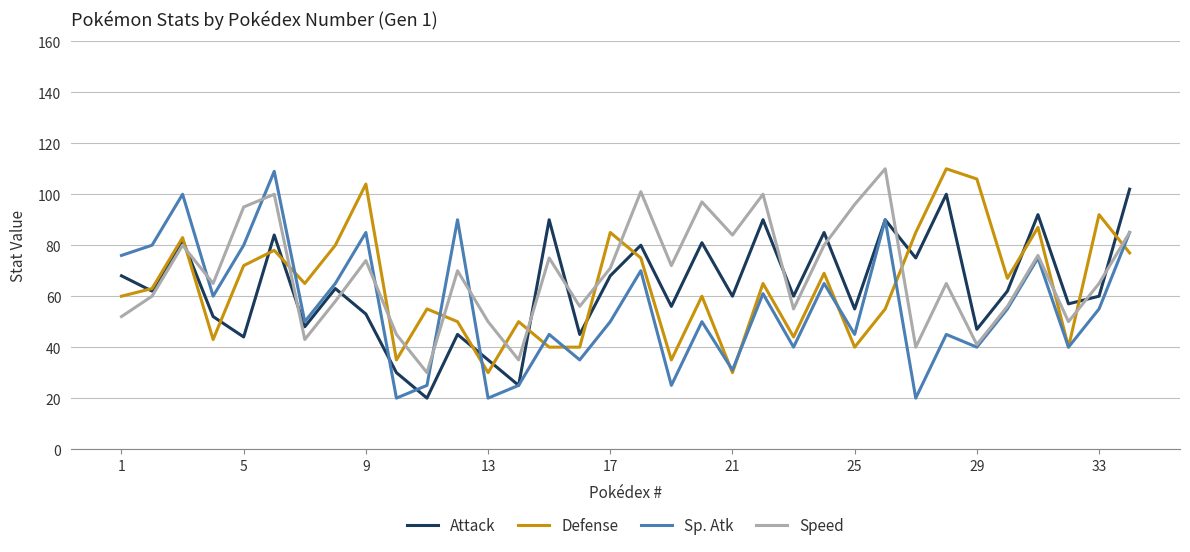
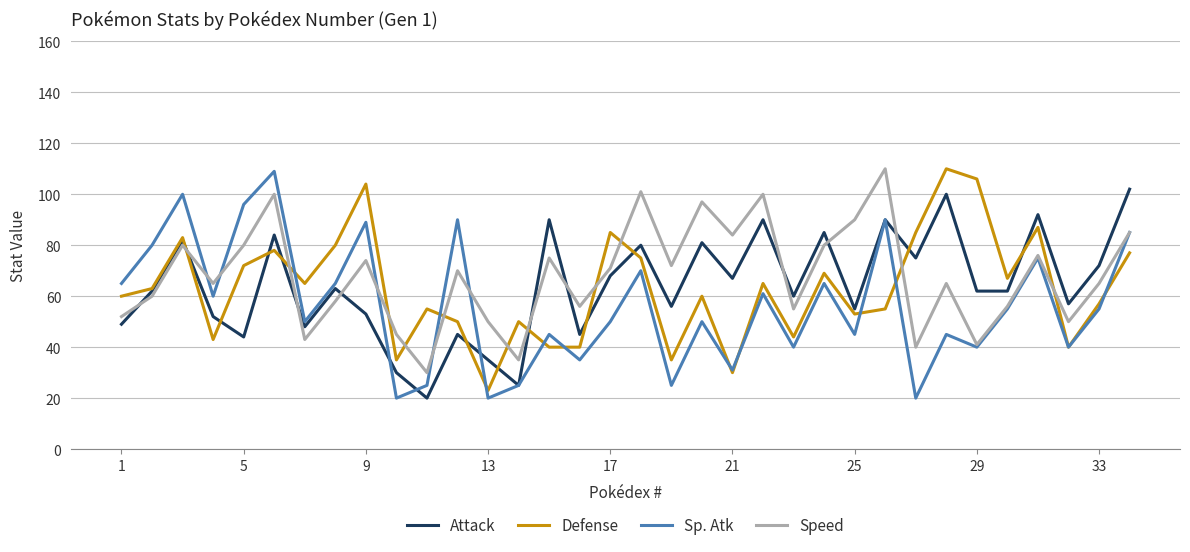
Attack, 1: 68 -> 49
Sp. Atk, 1: 76 -> 65
Sp. Atk, 5: 80 -> 96
Speed, 5: 95 -> 80
Sp. Atk, 9: 85 -> 89
Defense, 13: 30 -> 23
Attack, 21: 60 -> 67
Defense, 25: 40 -> 53
Speed, 25: 96 -> 90
Attack, 29: 47 -> 62
Attack, 33: 60 -> 72
Defense, 33: 92 -> 57
